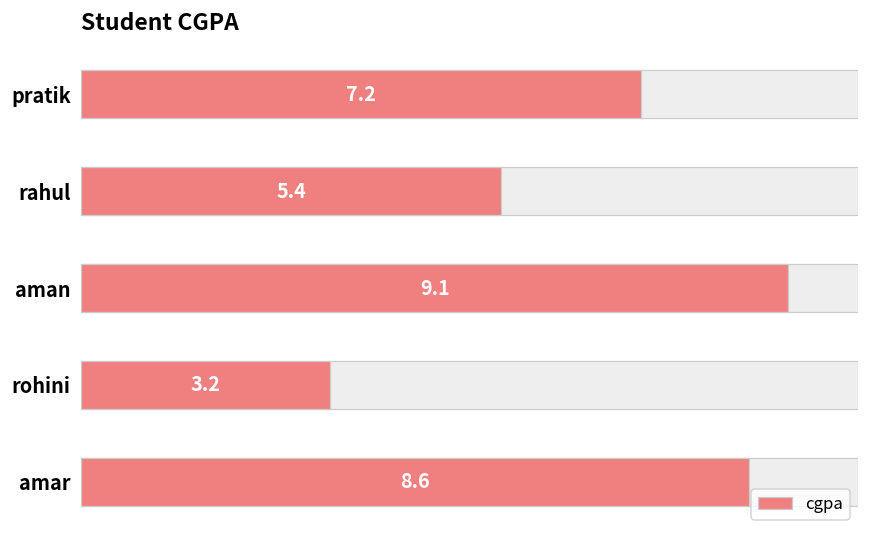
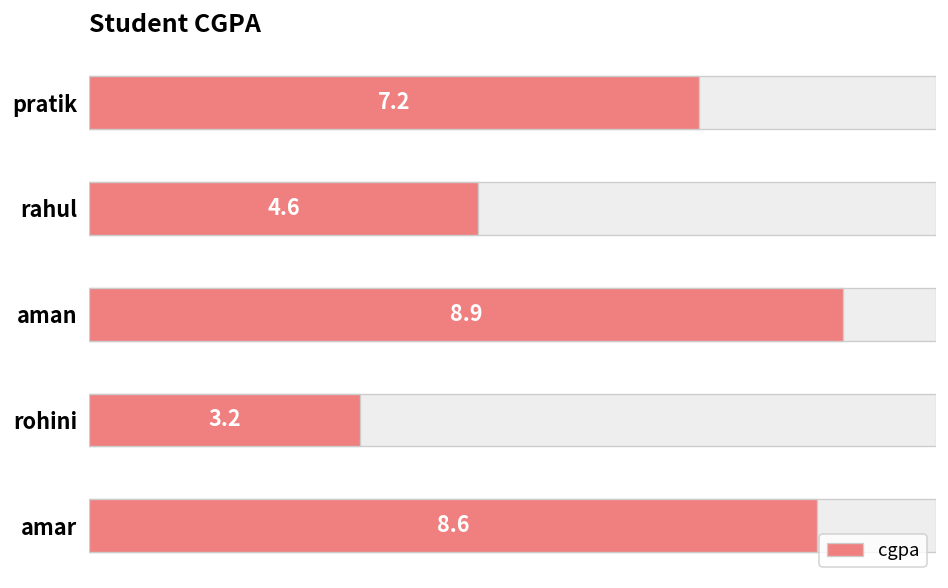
cgpa, rahul: 5.4 -> 4.6
cgpa, aman: 9.1 -> 8.9
